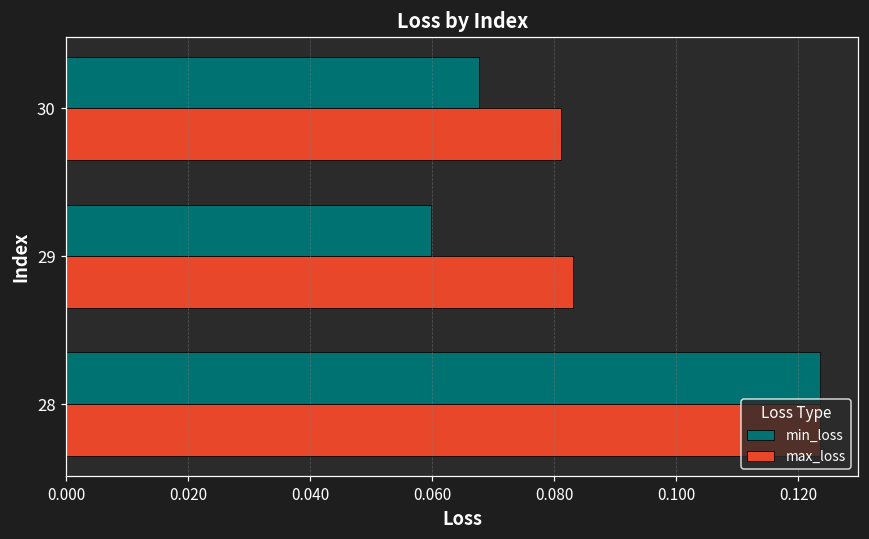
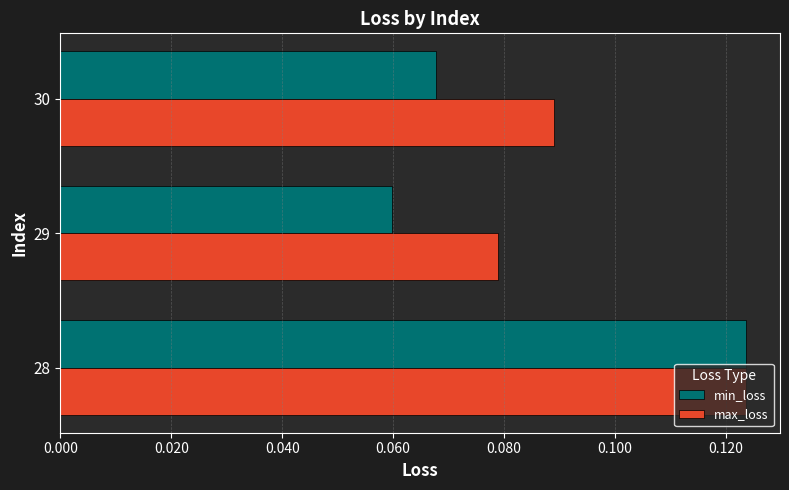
max_loss, 30: 0.081 -> 0.089
max_loss, 29: 0.083 -> 0.079
